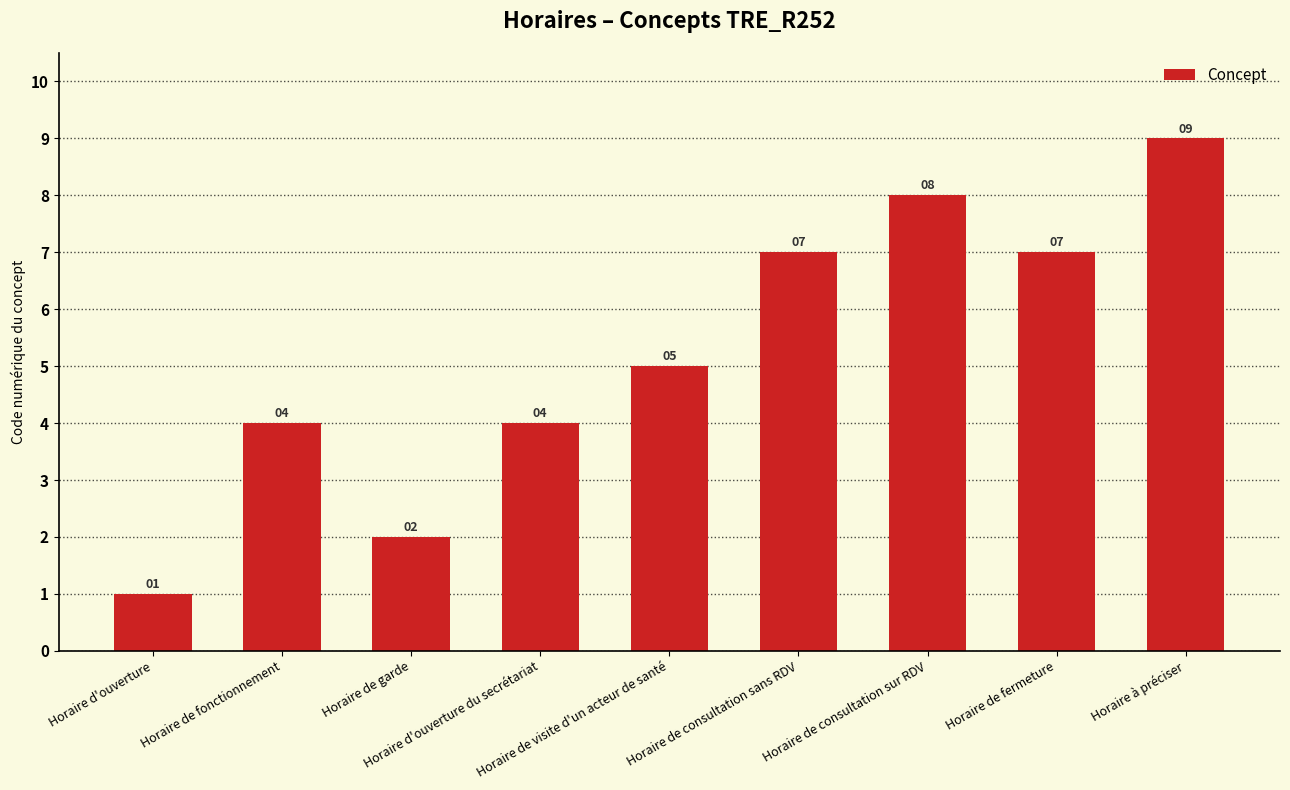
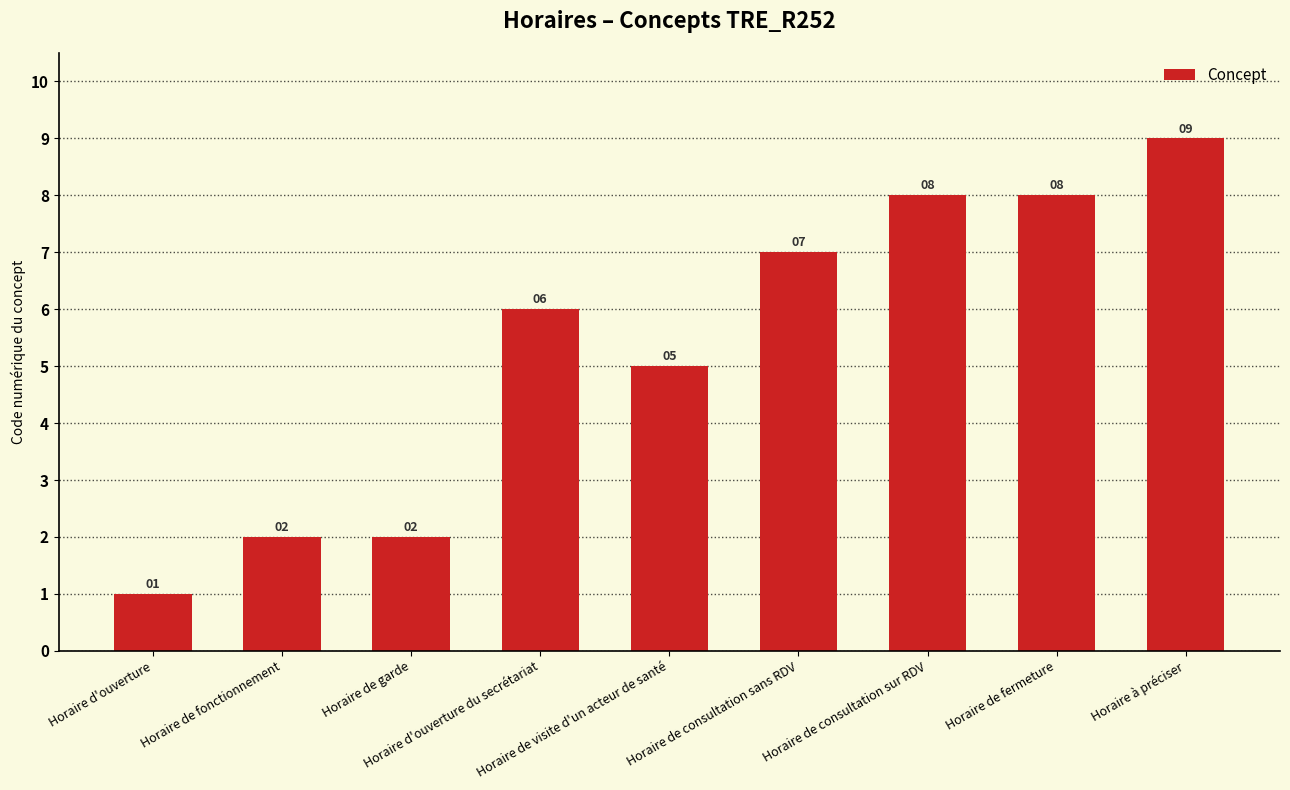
Horaire de fonctionnement: 04 -> 02
Horaire d'ouverture du secrétariat: 04 -> 06
Horaire de fermeture: 07 -> 08
